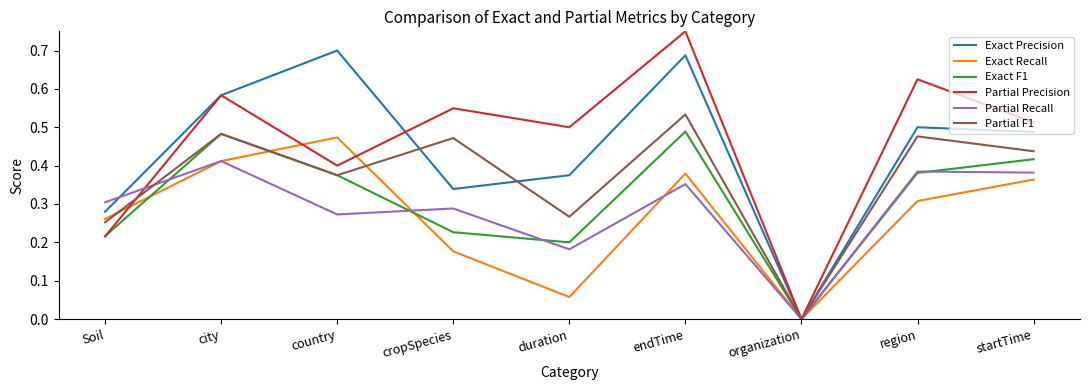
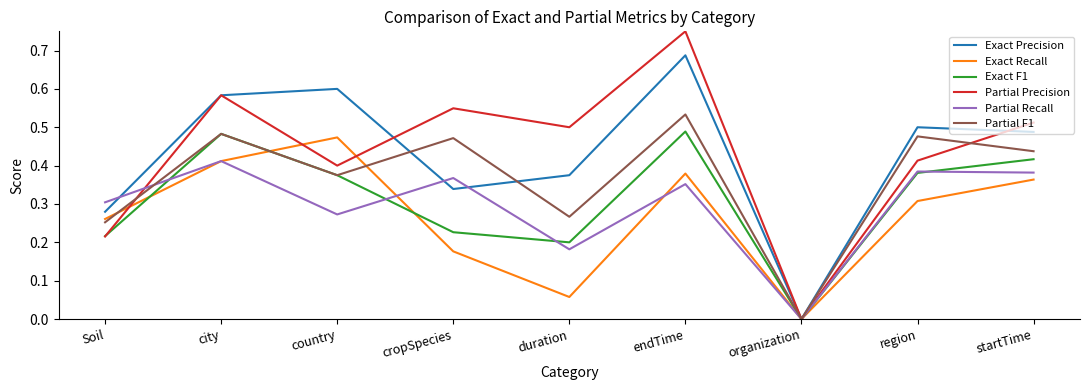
Exact Precision, country: 0.7 -> 0.6
Partial Recall, cropSpecies: 0.29 -> 0.37
Partial Precision, region: 0.63 -> 0.41
